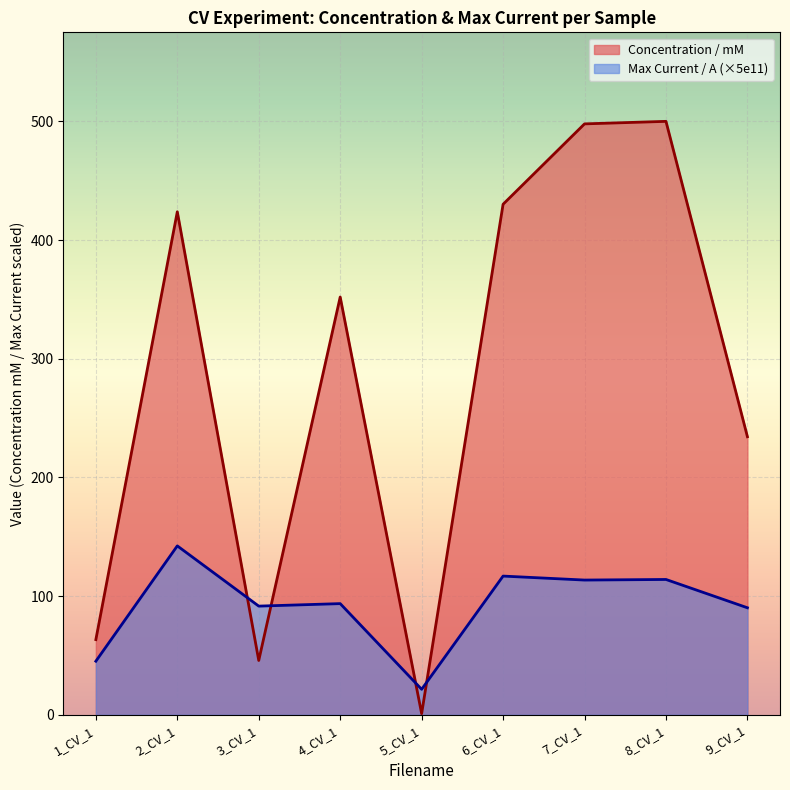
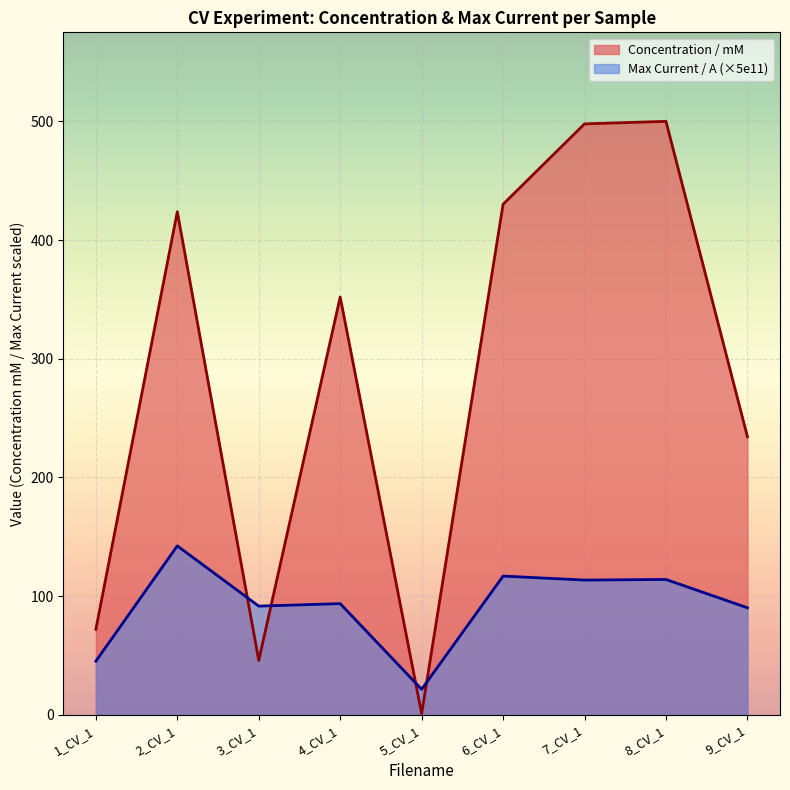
Concentration / mM, 1_CV_1: 63 -> 72
